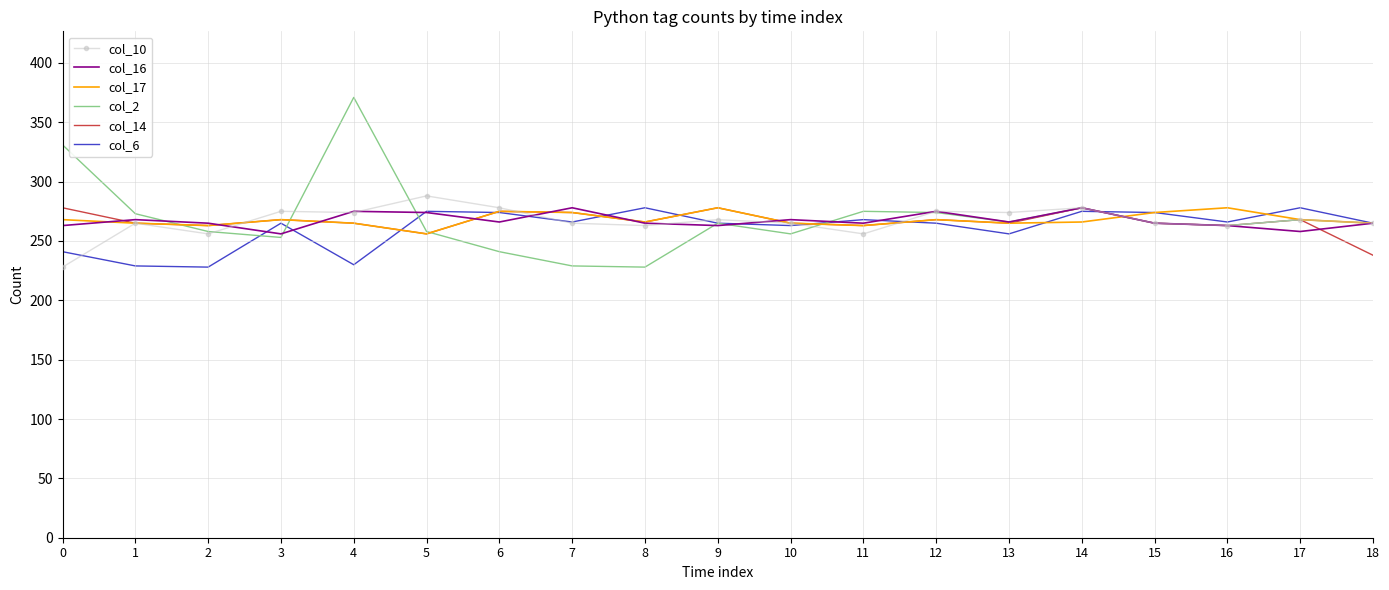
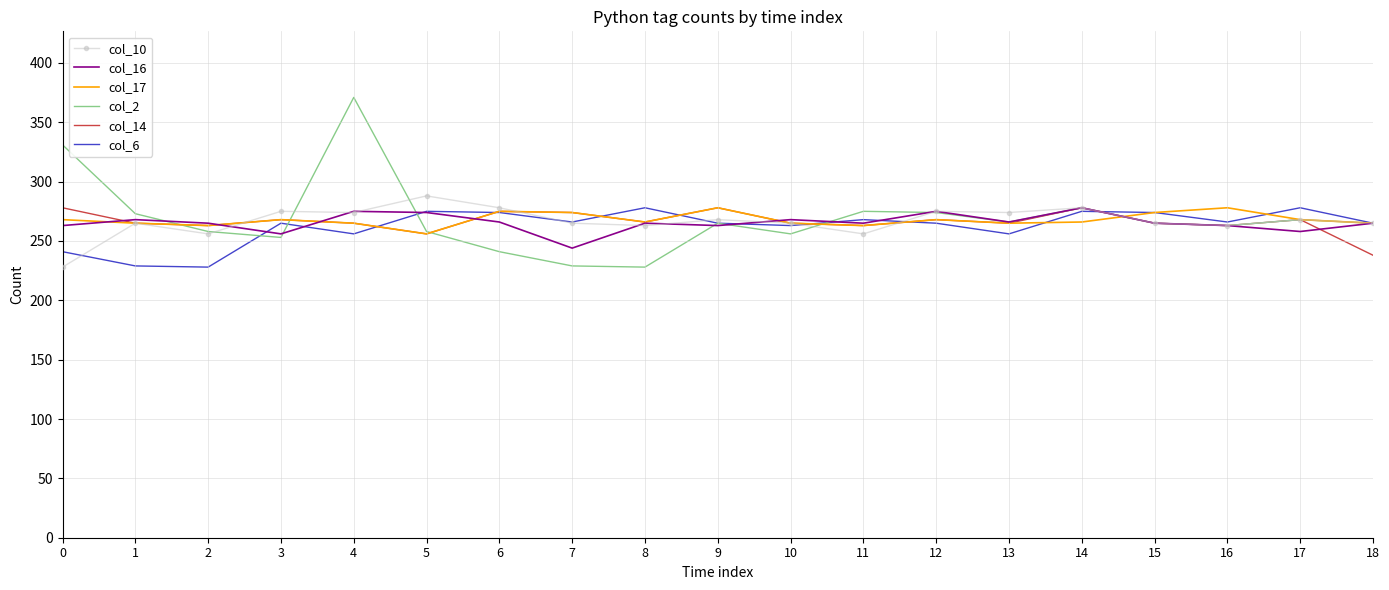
col_6, 4: 230 -> 256
col_16, 7: 278 -> 244
